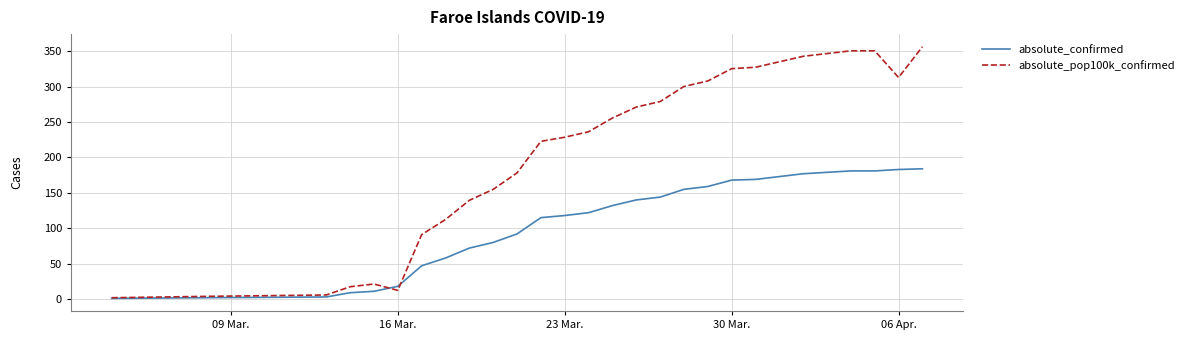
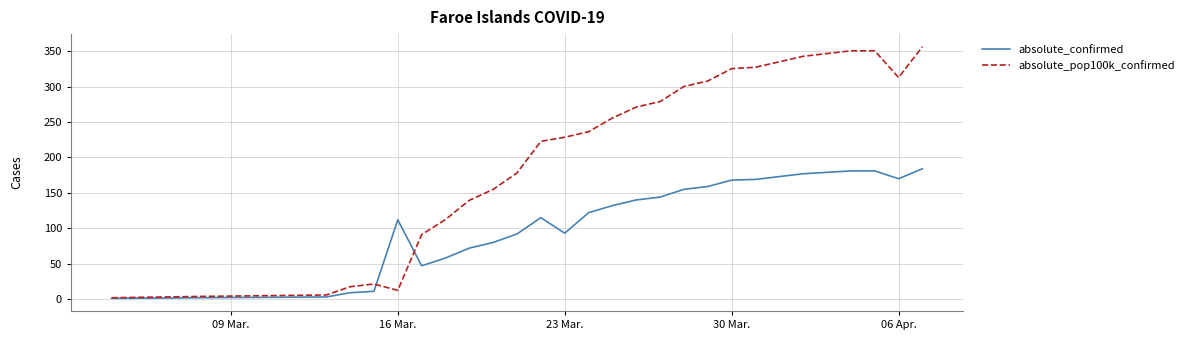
absolute_confirmed, 16 Mar.: 20 -> 110
absolute_confirmed, 23 Mar.: 120 -> 90
absolute_confirmed, 06 Apr.: 180 -> 170
